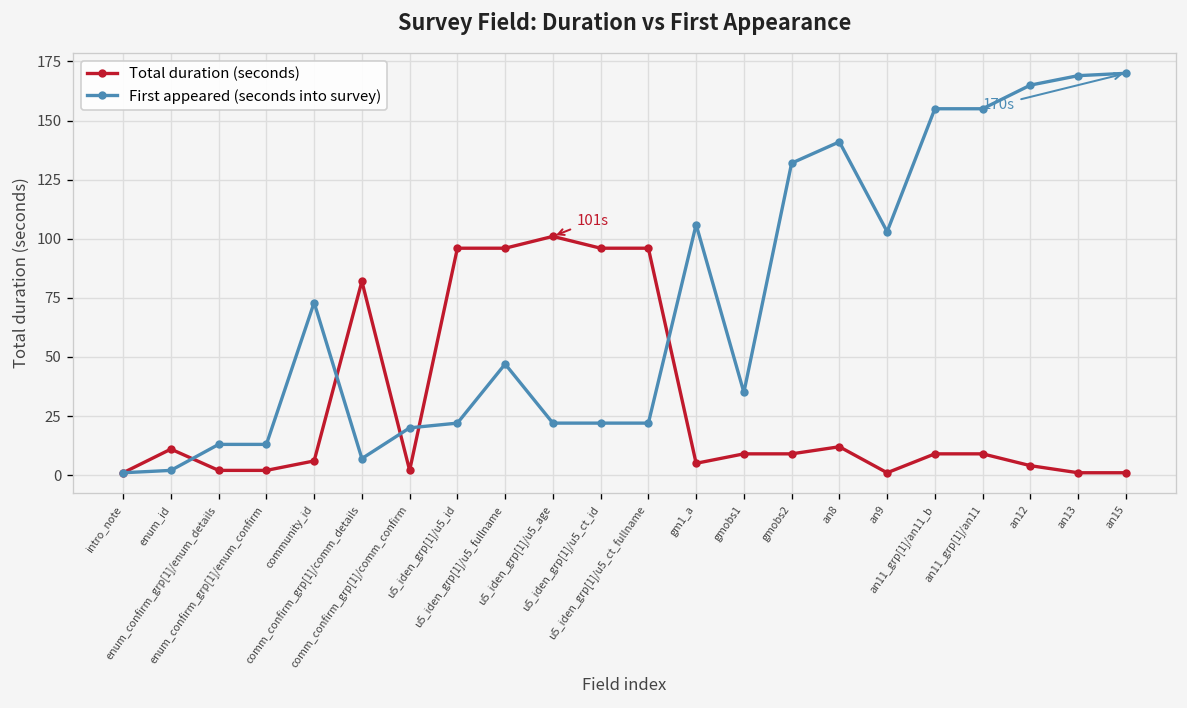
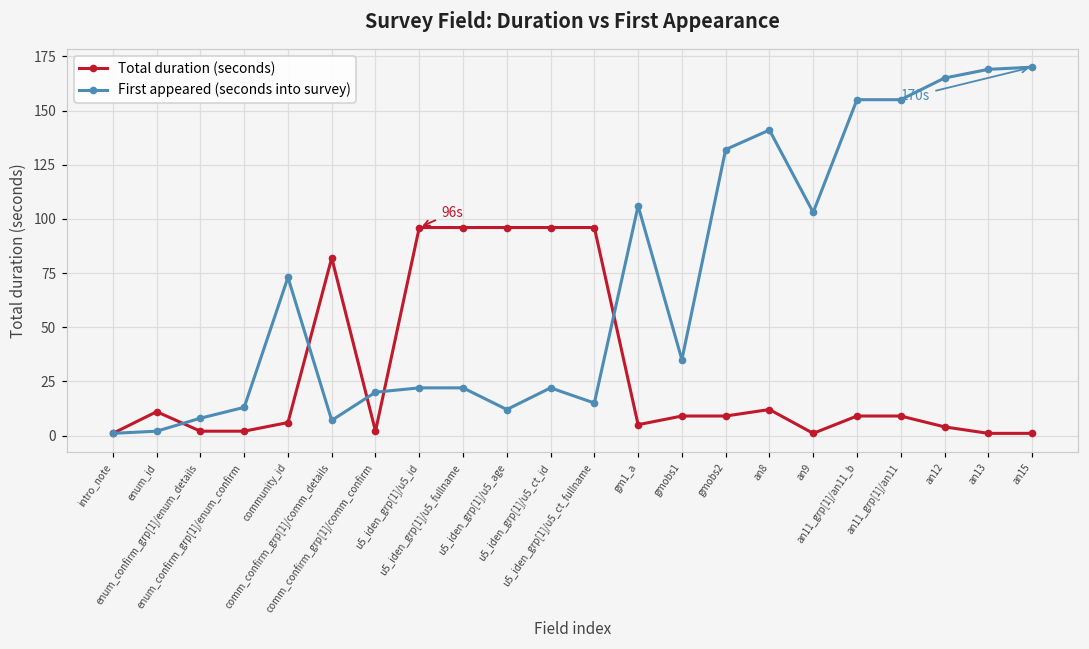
First appeared (seconds into survey), enum_confirm_grp[1]/enum_details: 13 -> 8
First appeared (seconds into survey), u5_iden_grp[1]/u5_fullname: 47 -> 22
Total duration (seconds), u5_iden_grp[1]/u5_age: 101s -> 96s
First appeared (seconds into survey), u5_iden_grp[1]/u5_age: 22 -> 12
First appeared (seconds into survey), u5_iden_grp[1]/u5_ct_fullname: 22 -> 15
